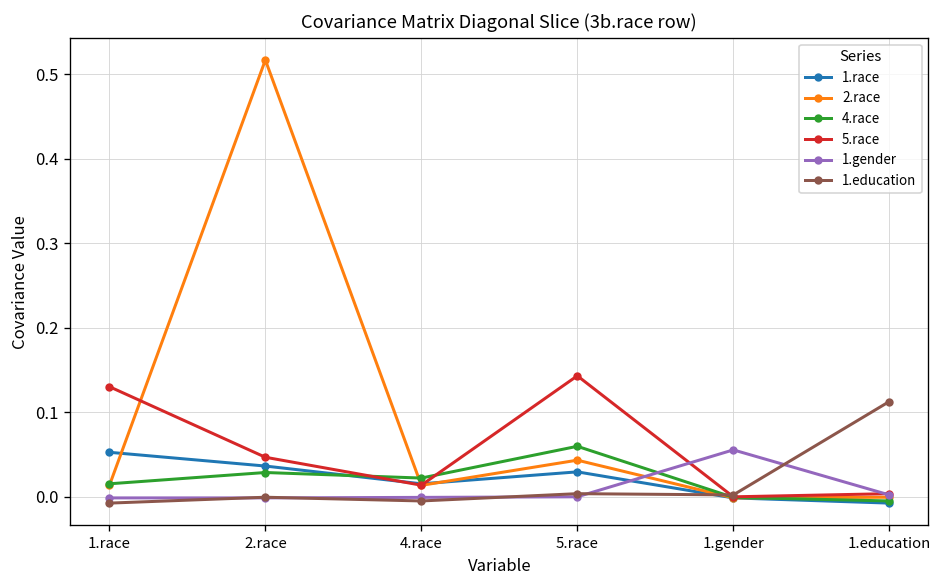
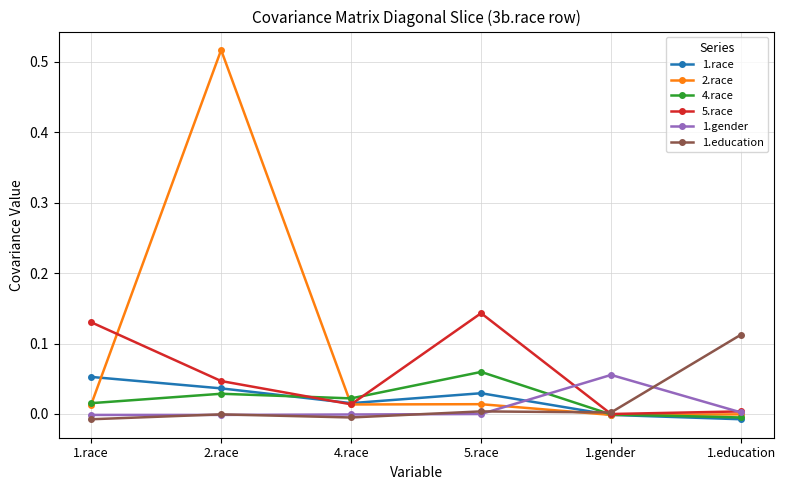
2.race, 5.race: 0.04 -> 0.01
